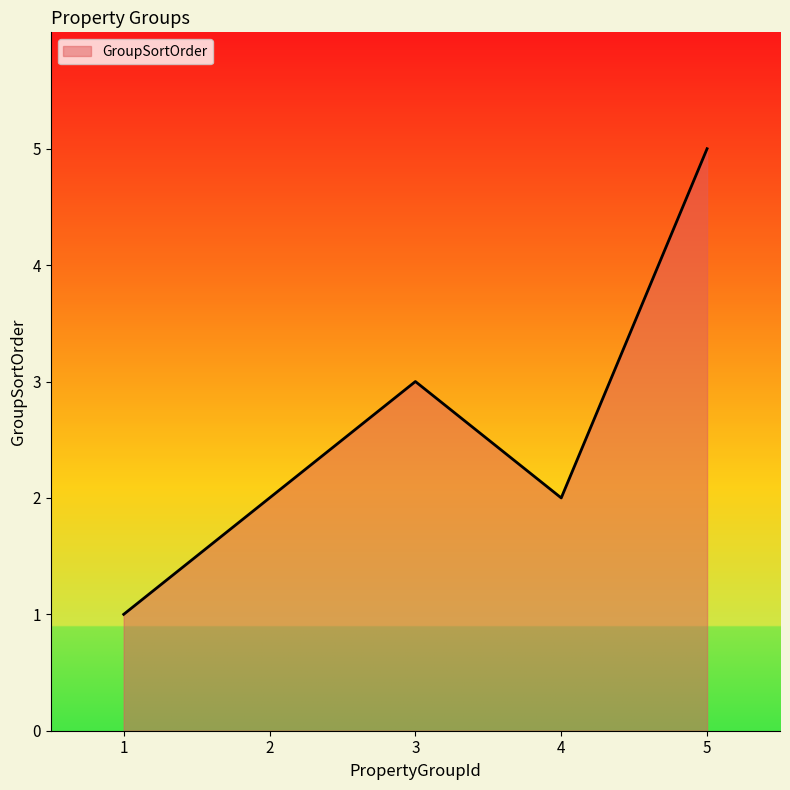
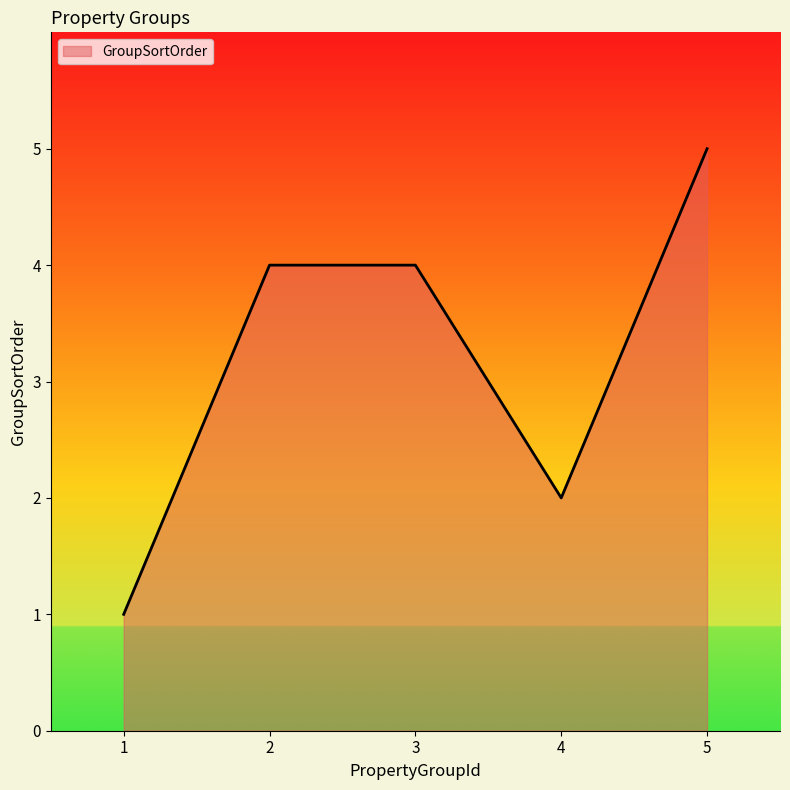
2: 2 -> 4
3: 3 -> 4
